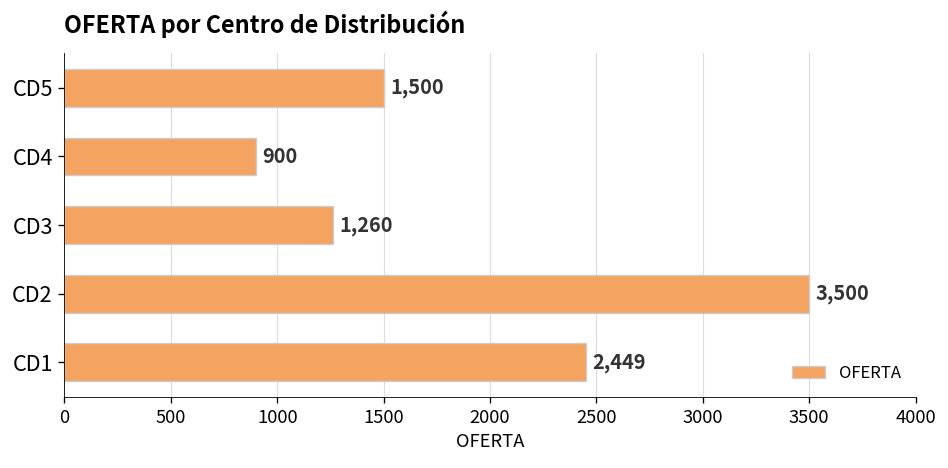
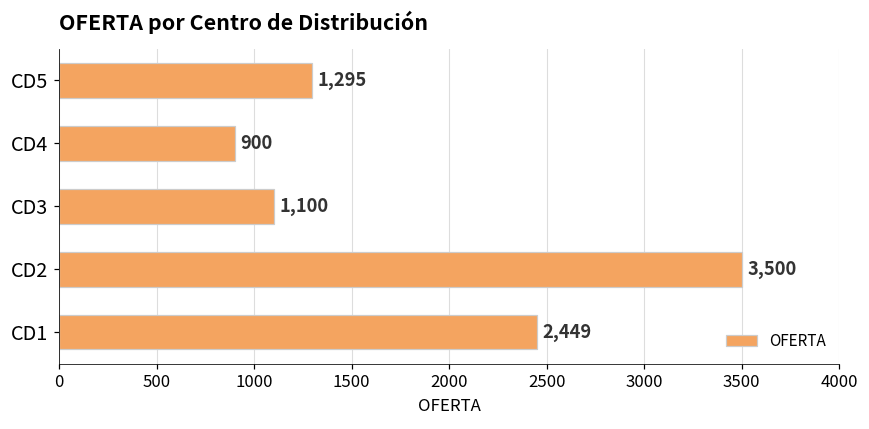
CD5: 1,500 -> 1,295
CD3: 1,260 -> 1,100
